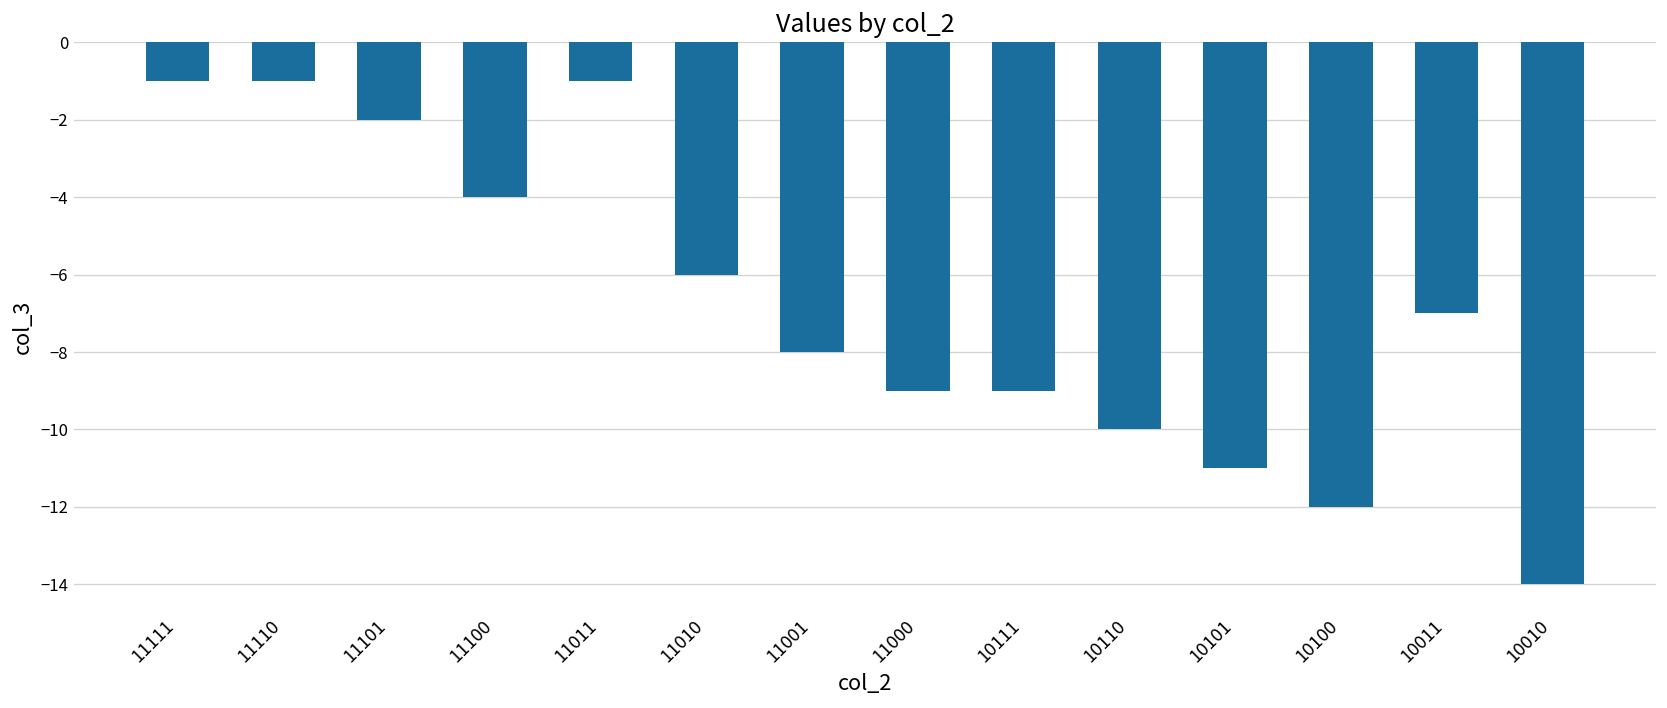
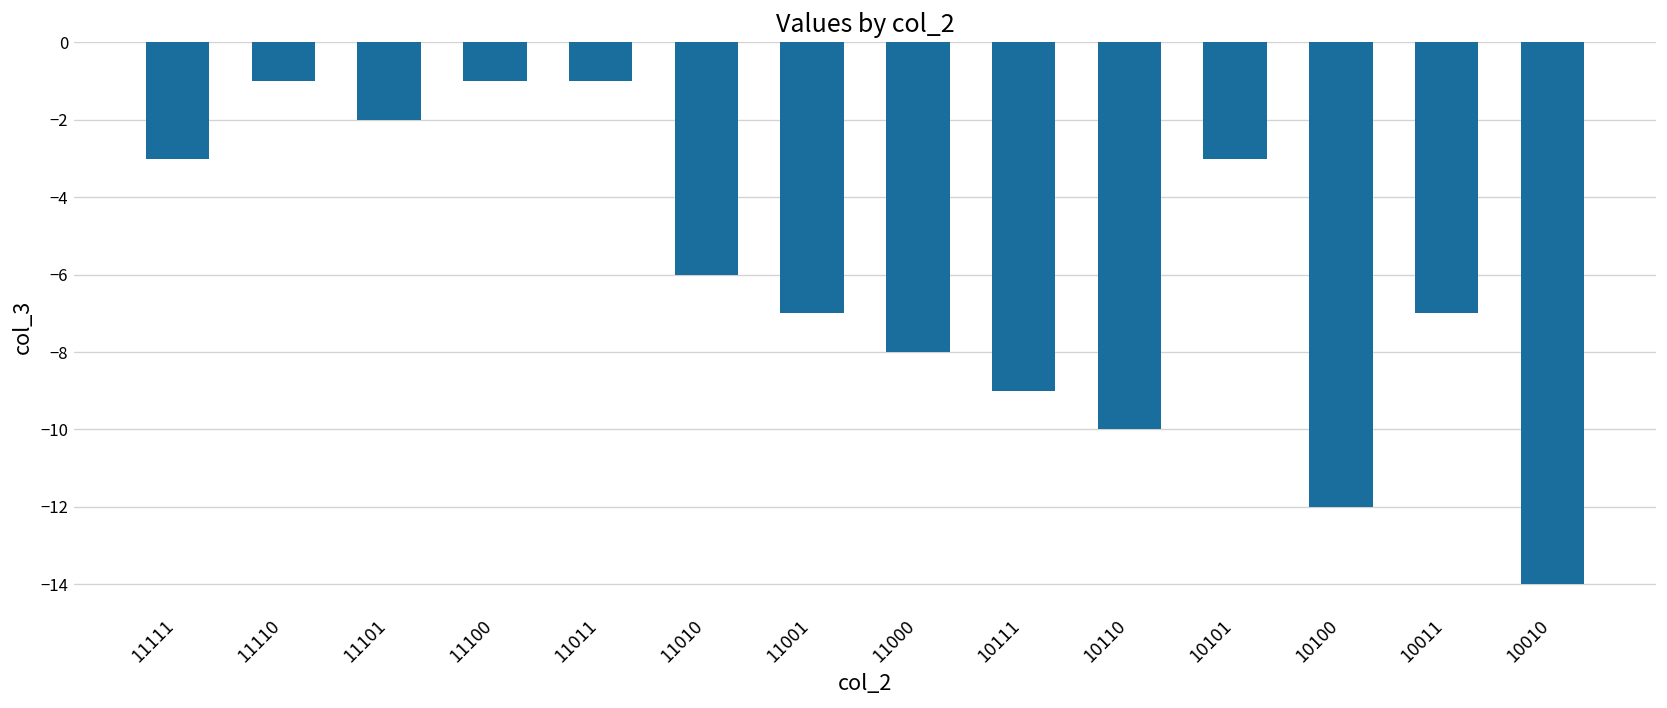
11111: -1 -> -3
11100: -4 -> -1
11001: -8 -> -7
11000: -9 -> -8
10101: -11 -> -3
